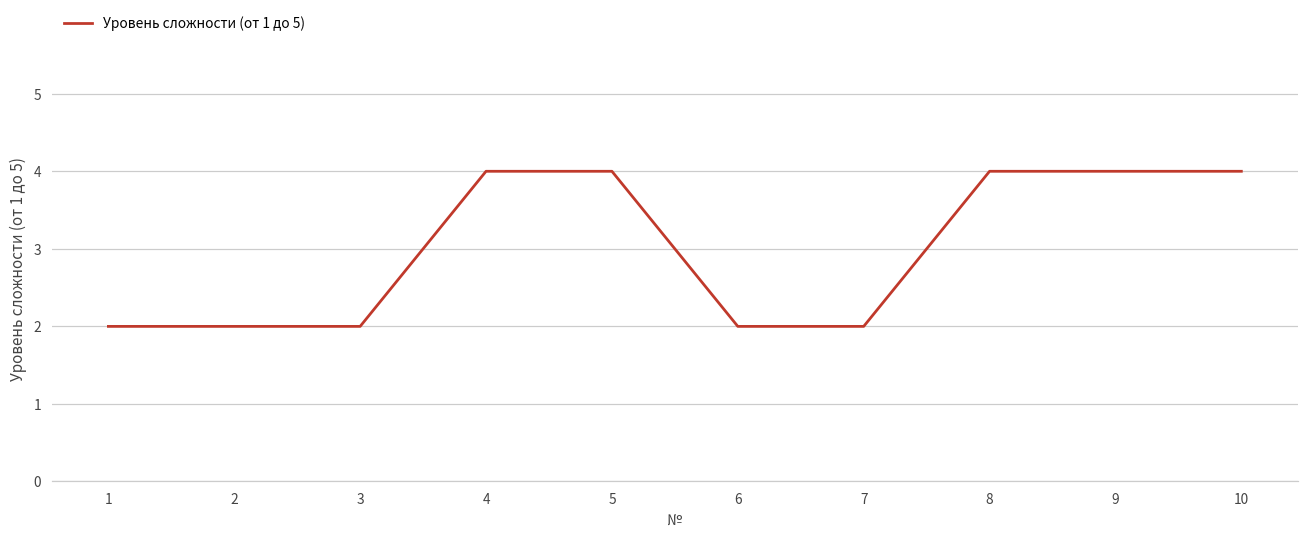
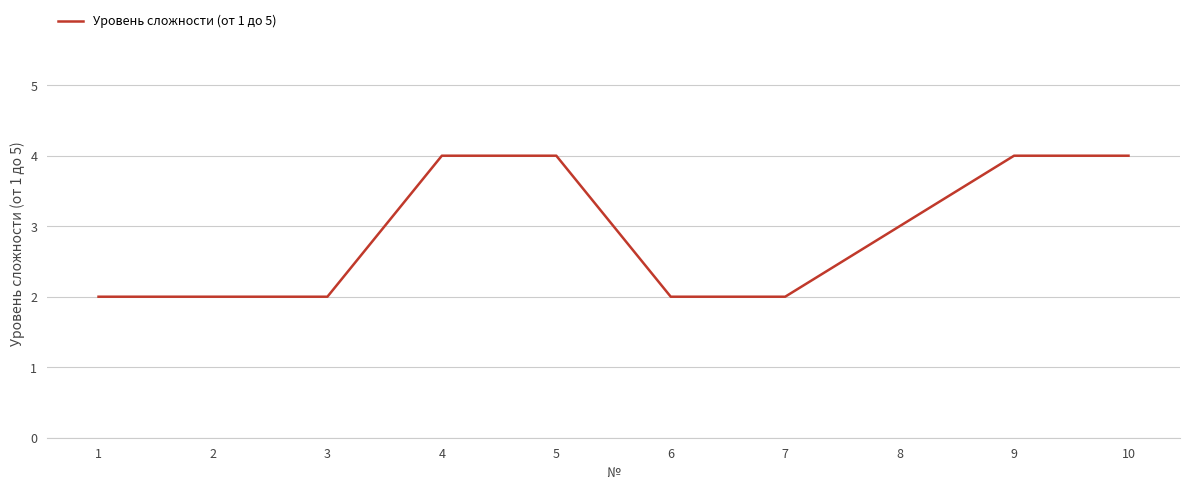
8: 4 -> 3
